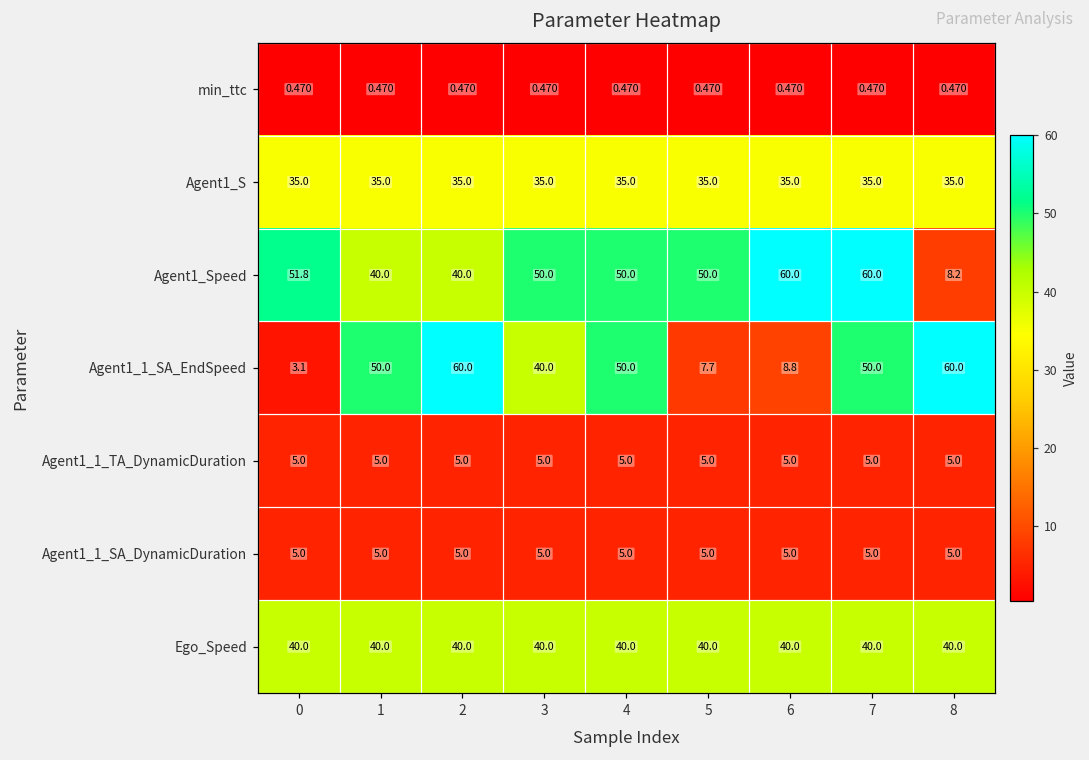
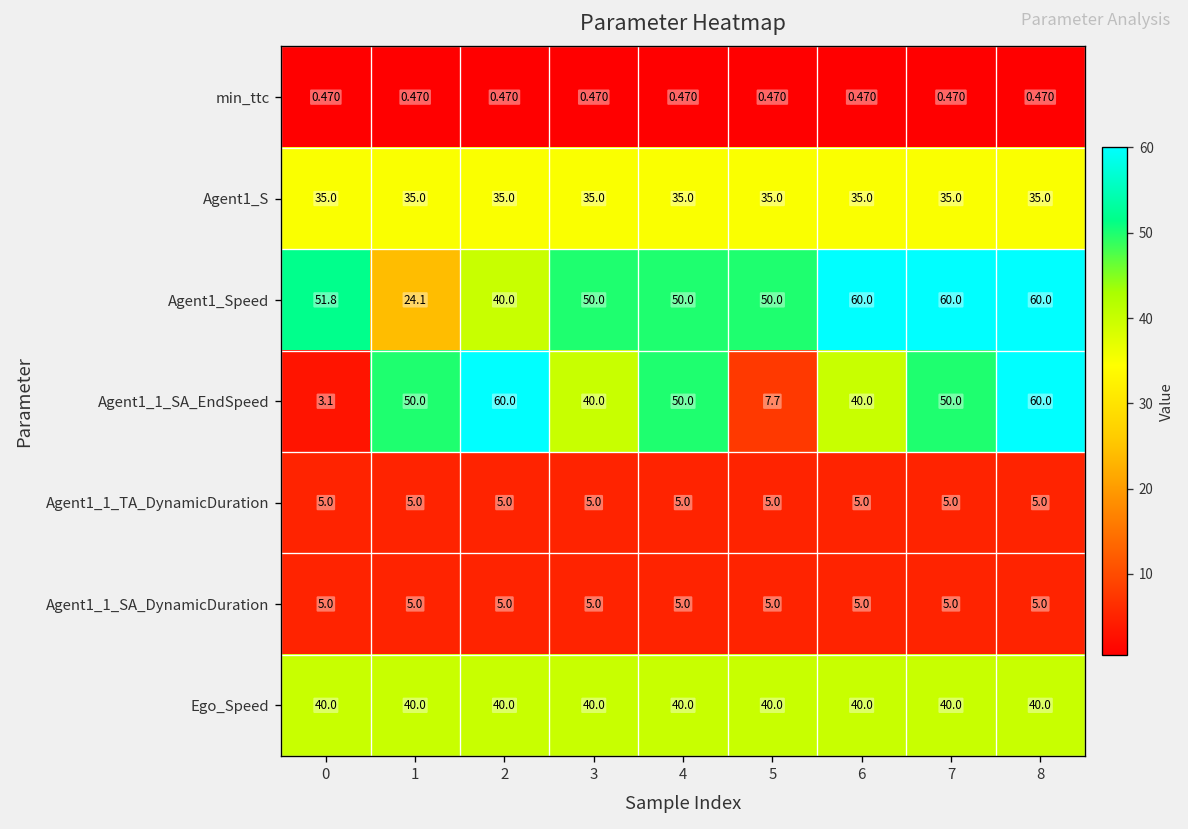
Agent1_Speed, 1: 40.0 -> 24.1
Agent1_Speed, 8: 8.2 -> 60.0
Agent1_1_SA_EndSpeed, 6: 8.8 -> 40.0
